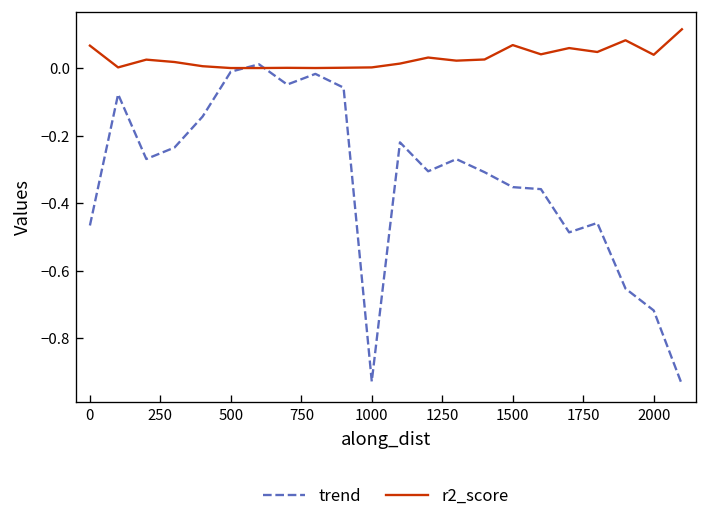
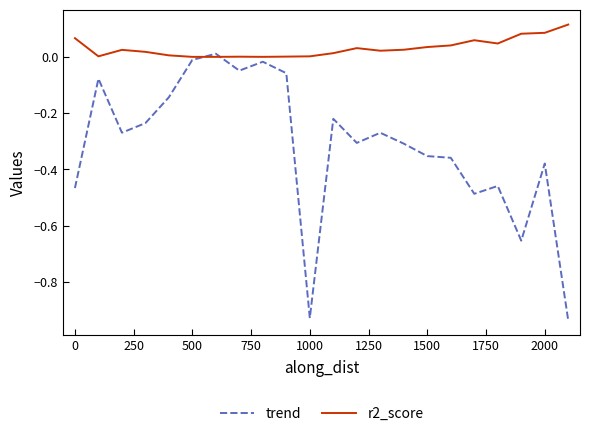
r2_score, 1500: 0.07 -> 0.03
trend, 2000: -0.72 -> -0.38
r2_score, 2000: 0.04 -> 0.09
